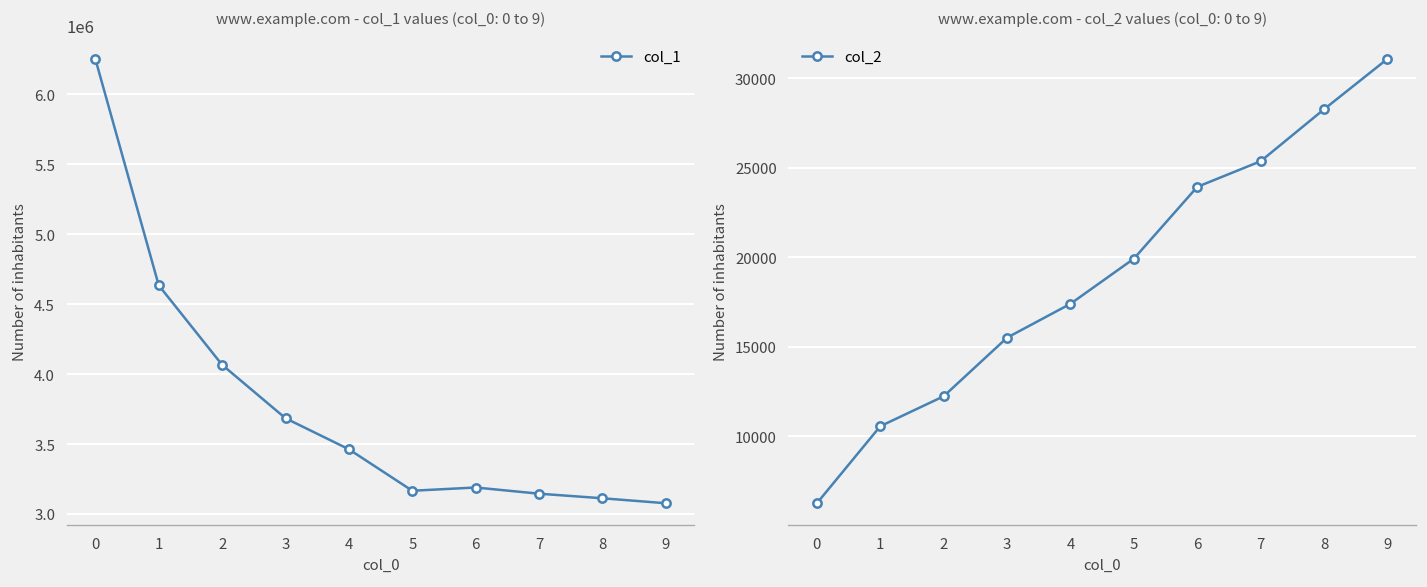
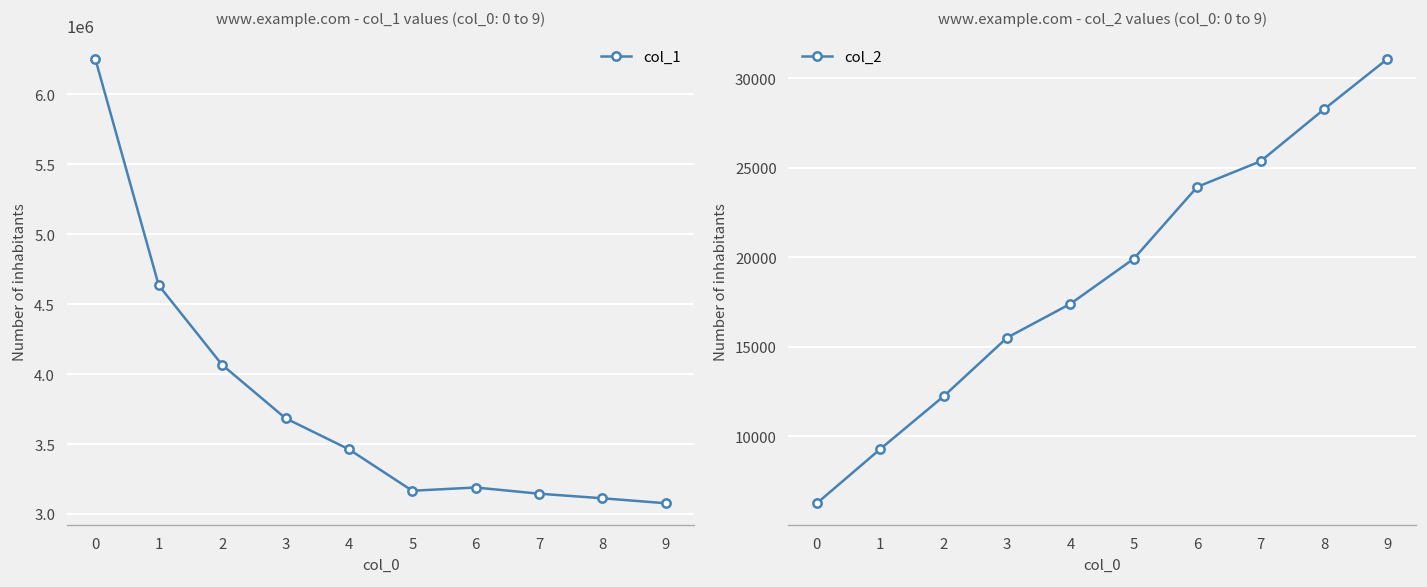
www.example.com - col_2 values (col_0: 0 to 9), 1: 10600 -> 9300
